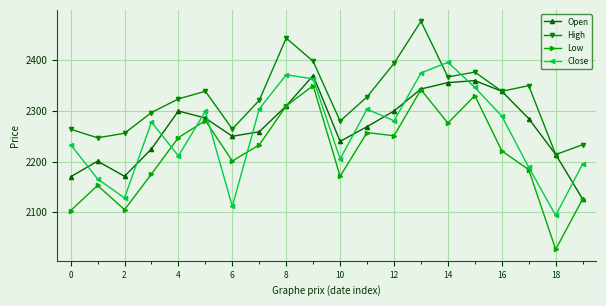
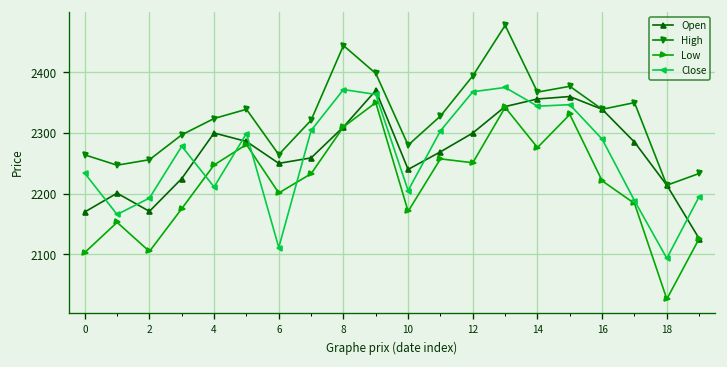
Close, 2: 2130 -> 2190
Close, 12: 2280 -> 2370
Close, 14: 2400 -> 2340
